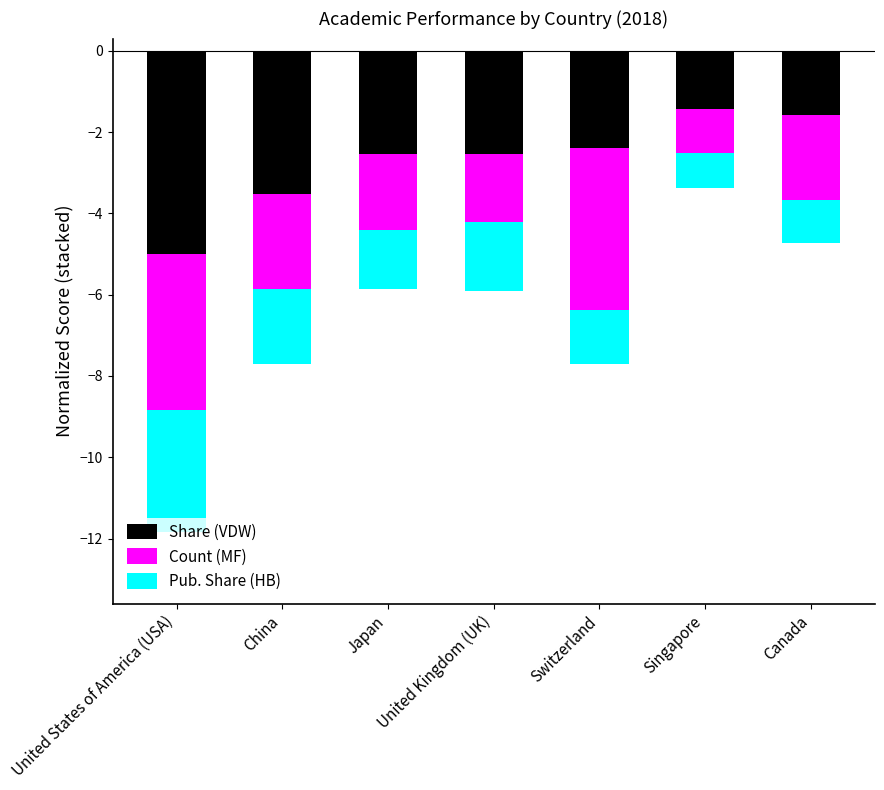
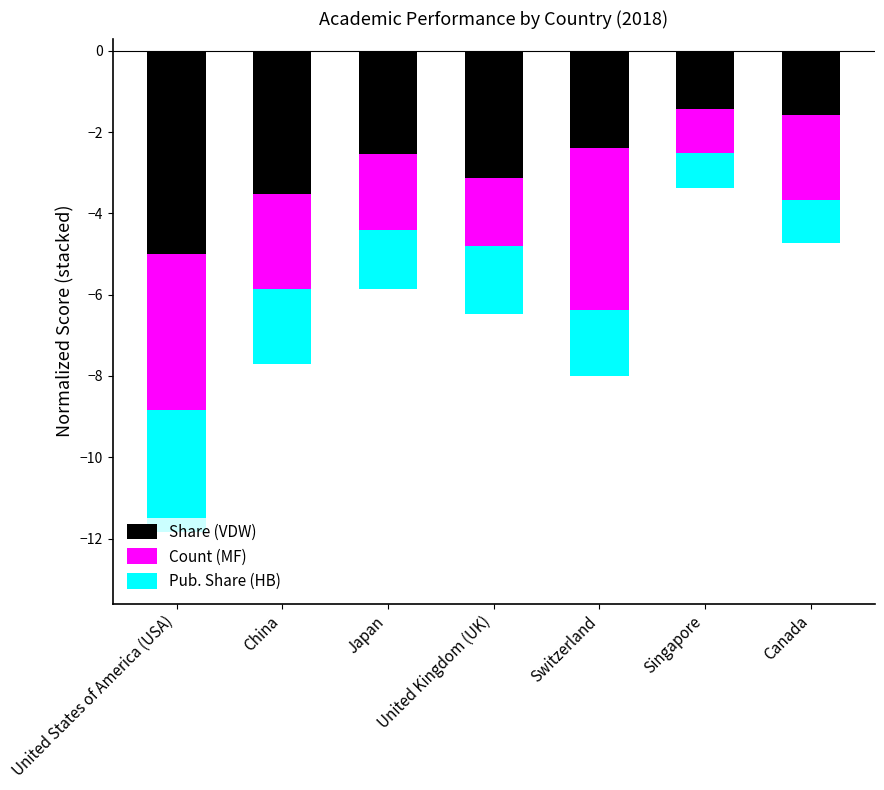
Share (VDW), United Kingdom (UK): -2.5 -> -3.1
Pub. Share (HB), Switzerland: -1.3 -> -1.6
